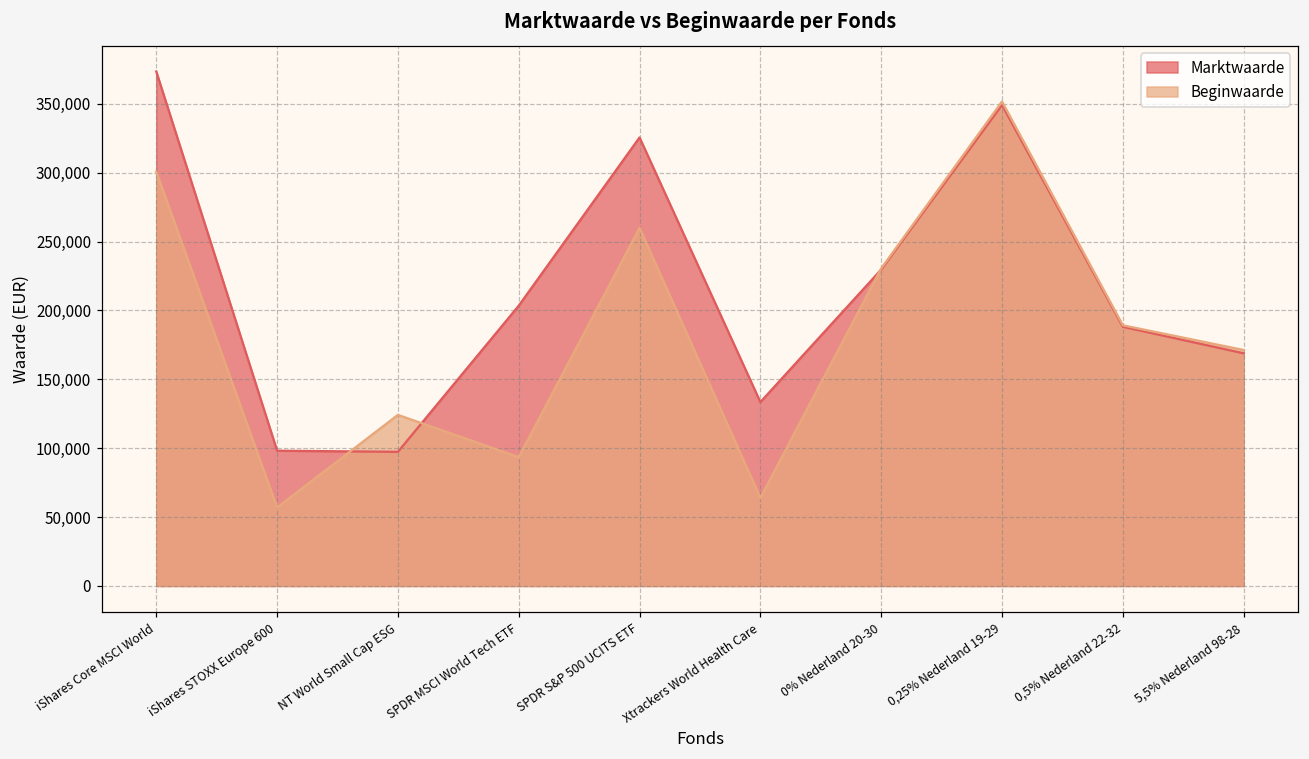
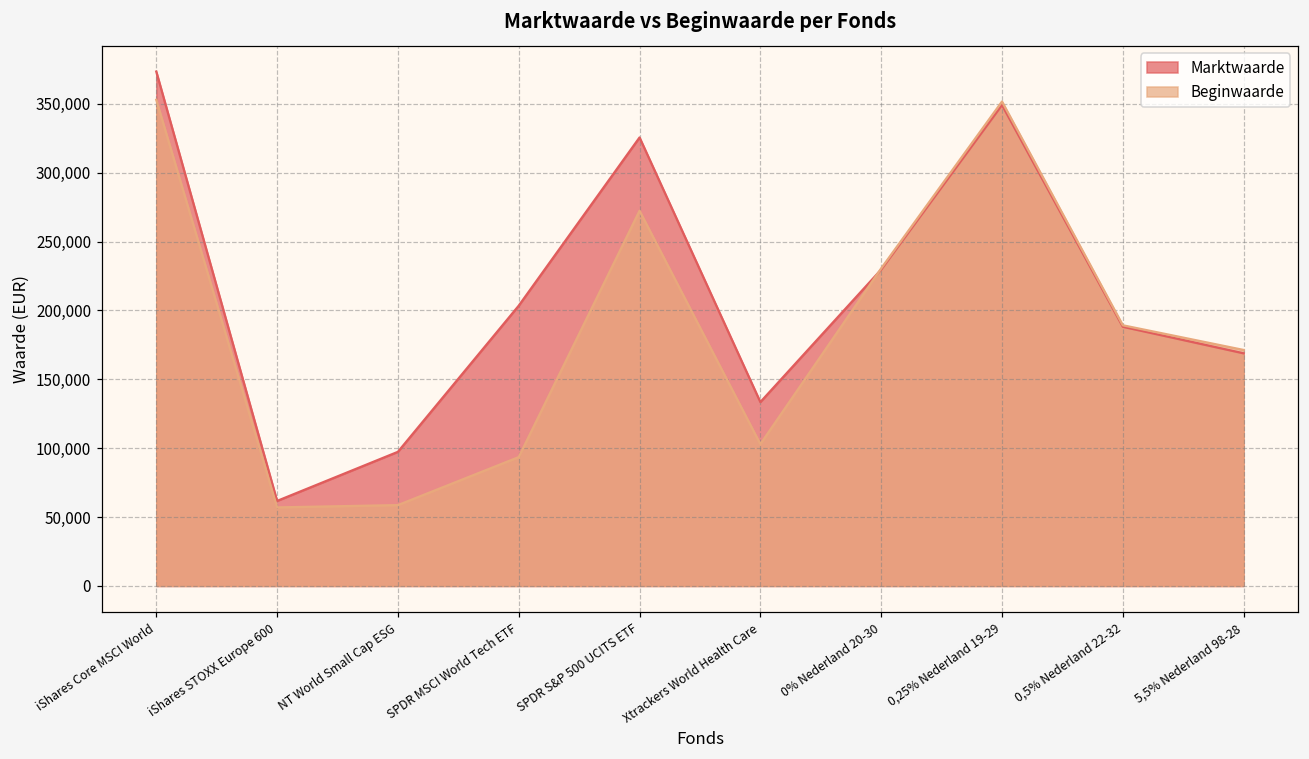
Beginwaarde, iShares Core MSCI World: 301,000 -> 353,000
Marktwaarde, iShares STOXX Europe 600: 98,000 -> 62,000
Beginwaarde, NT World Small Cap ESG: 124,000 -> 59,000
Beginwaarde, SPDR S&P 500 UCITS ETF: 260,000 -> 272,000
Beginwaarde, Xtrackers World Health Care: 64,000 -> 103,000
